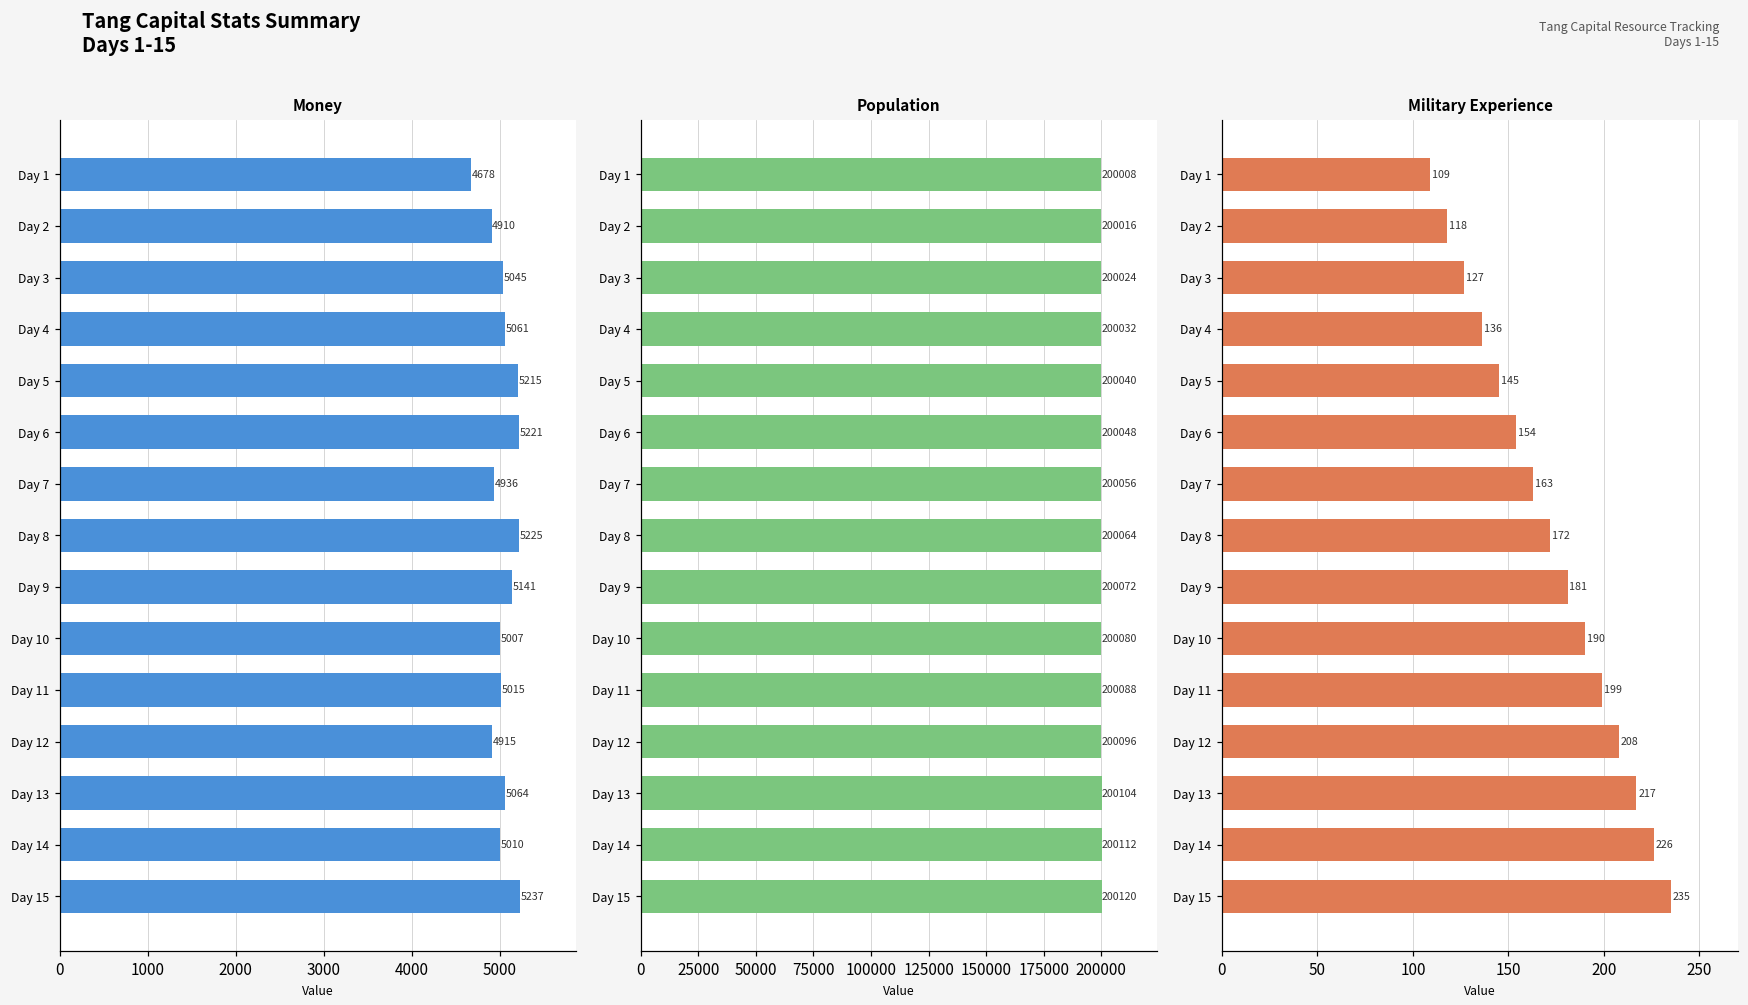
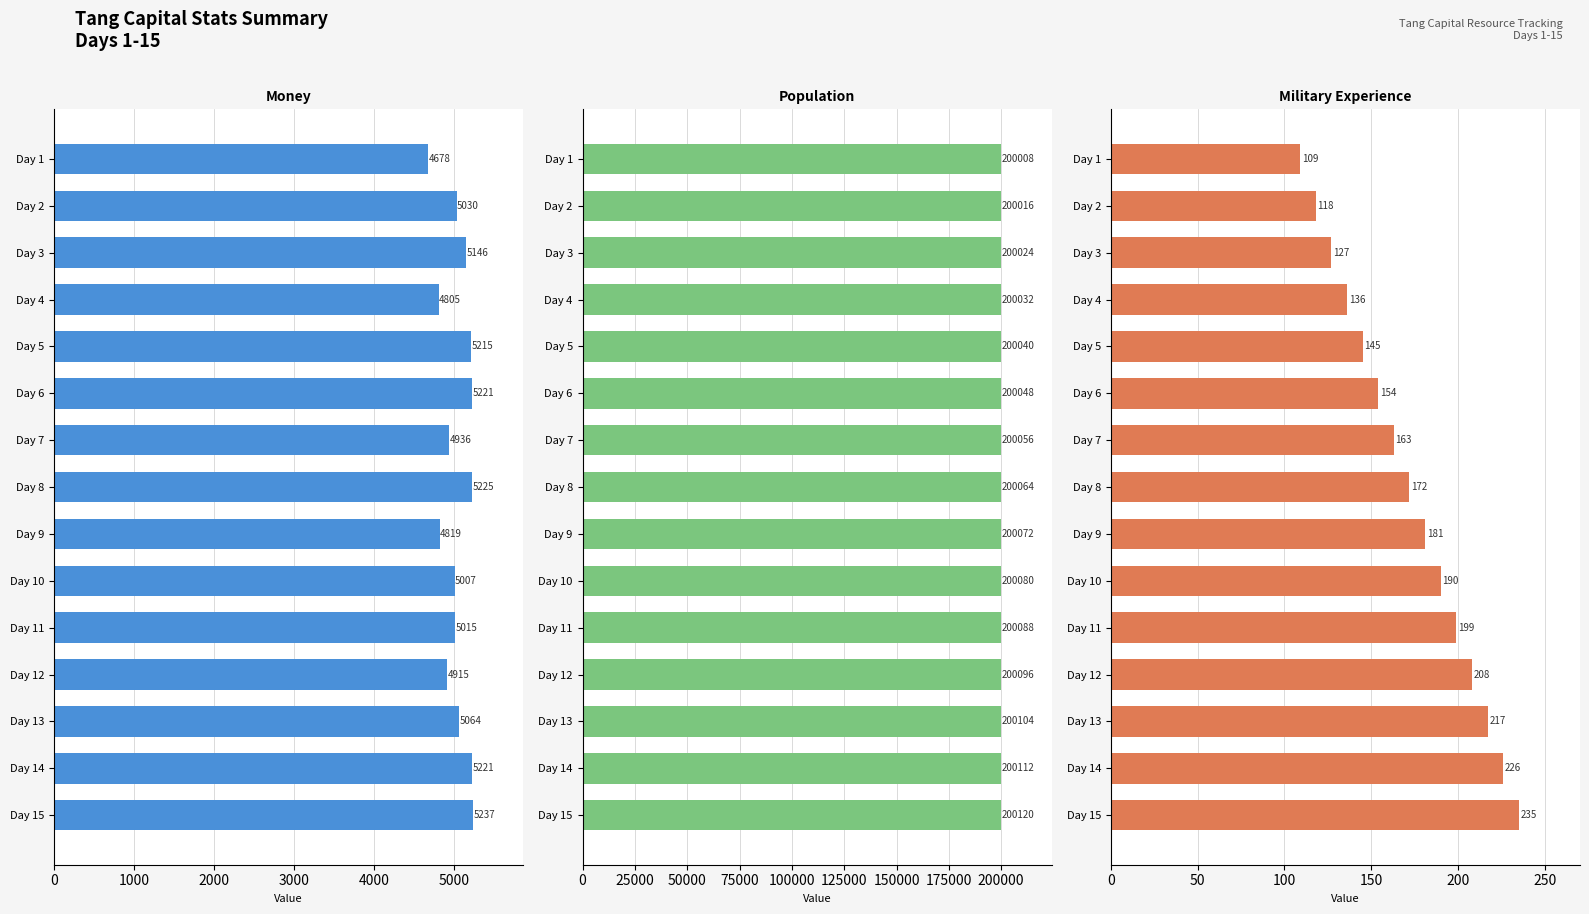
Money, Day 2: 4910 -> 5030
Money, Day 3: 5045 -> 5146
Money, Day 4: 5061 -> 4805
Money, Day 9: 5141 -> 4819
Money, Day 14: 5010 -> 5221
